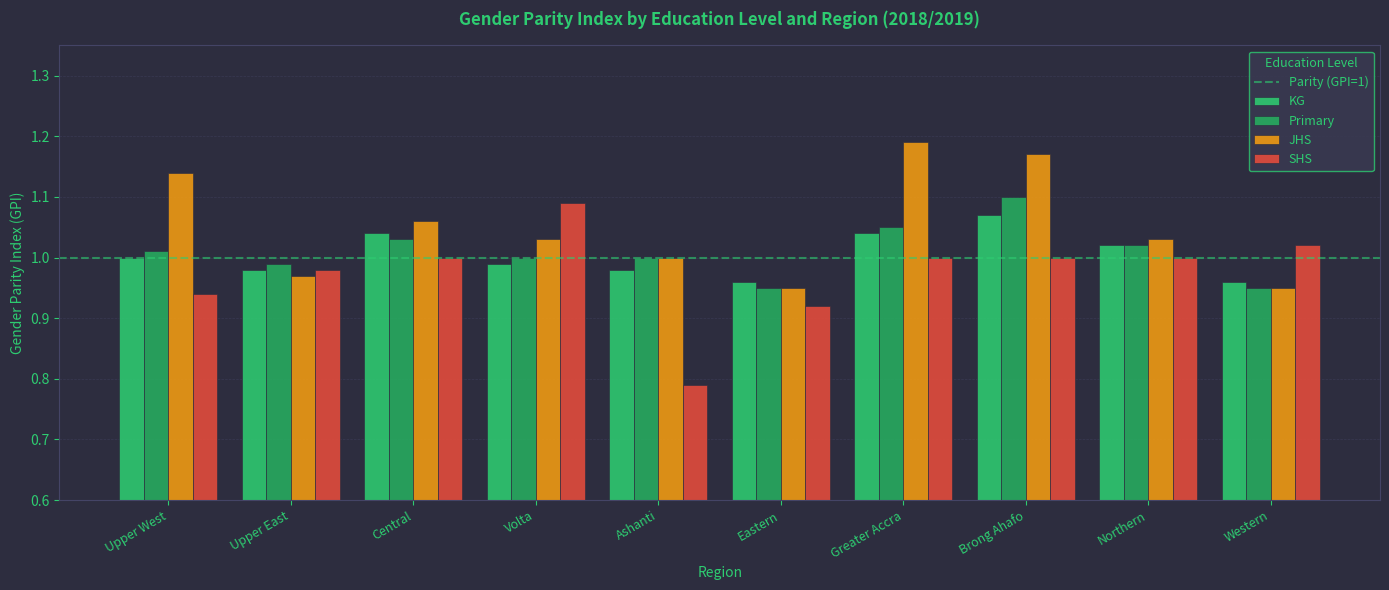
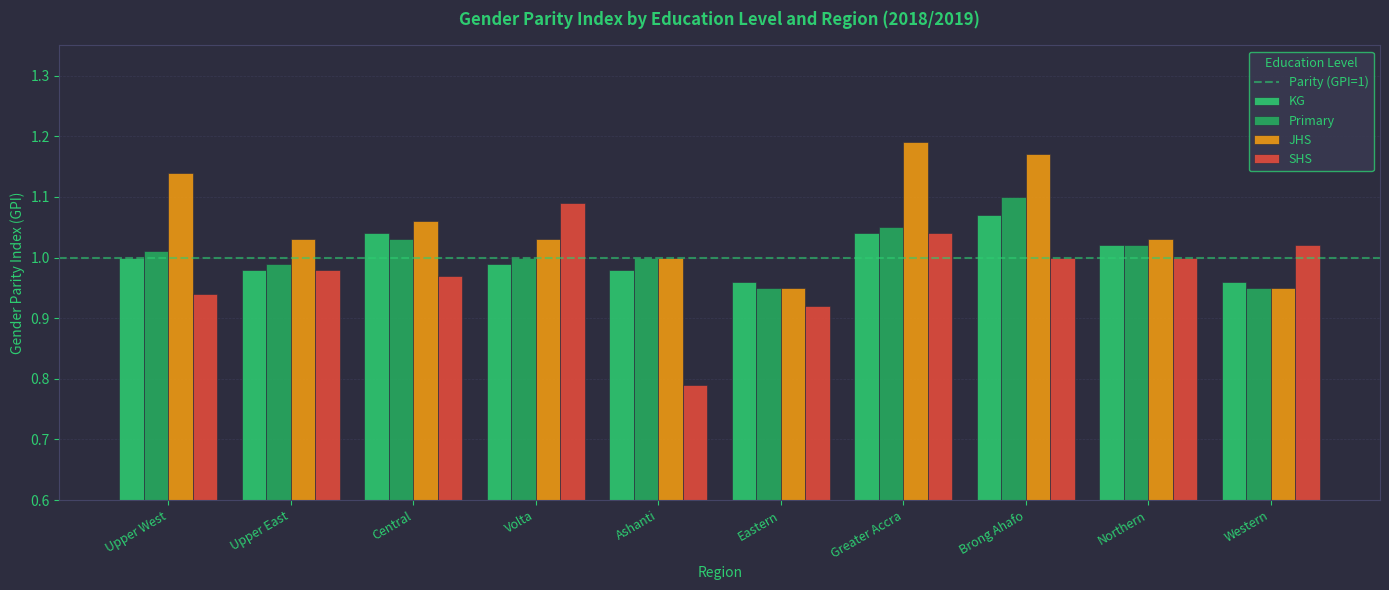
JHS, Upper East: 0.97 -> 1.03
SHS, Central: 1.00 -> 0.97
SHS, Greater Accra: 1.00 -> 1.04
